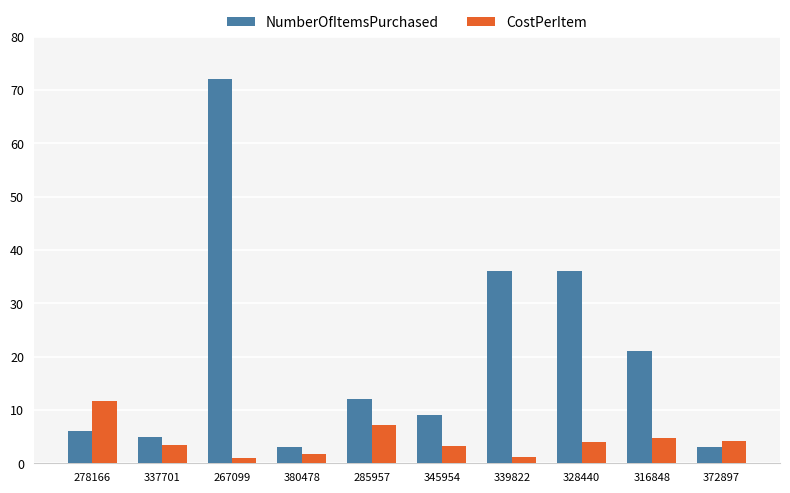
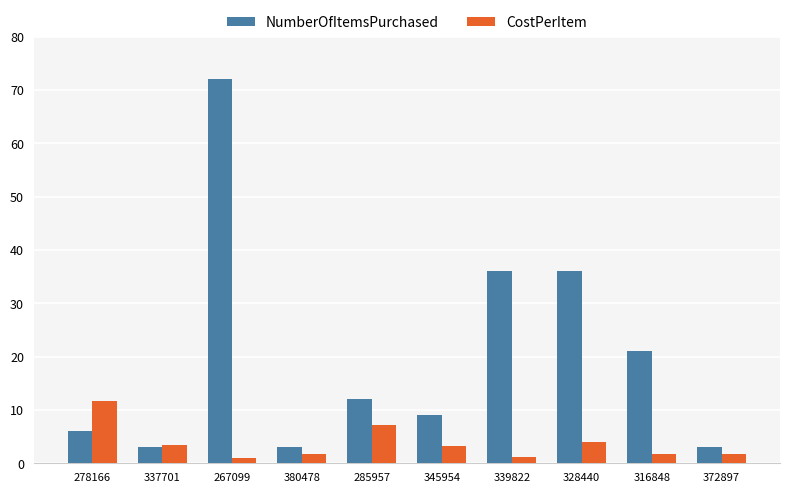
NumberOfItemsPurchased, 337701: 5 -> 3
CostPerItem, 316848: 5 -> 2
CostPerItem, 372897: 4 -> 2
